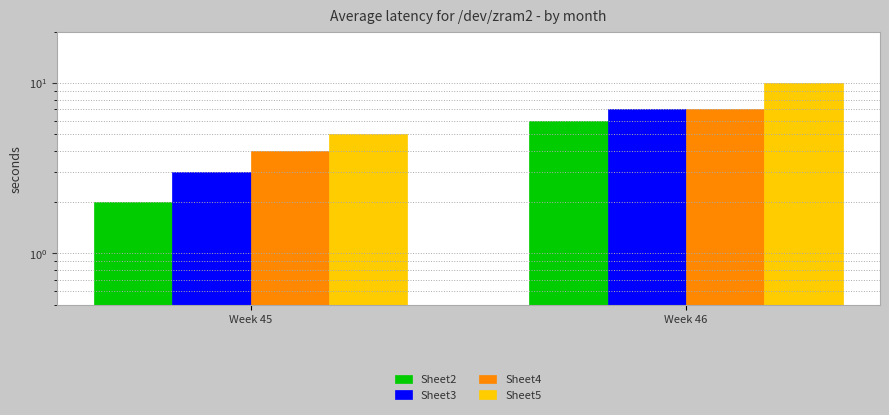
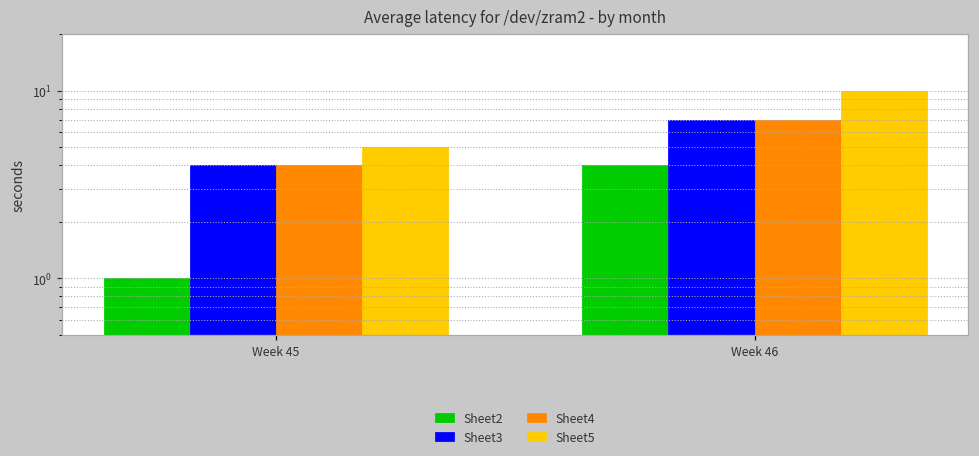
Sheet2, Week 45: 2 -> 1
Sheet3, Week 45: 3 -> 4
Sheet2, Week 46: 6 -> 4
